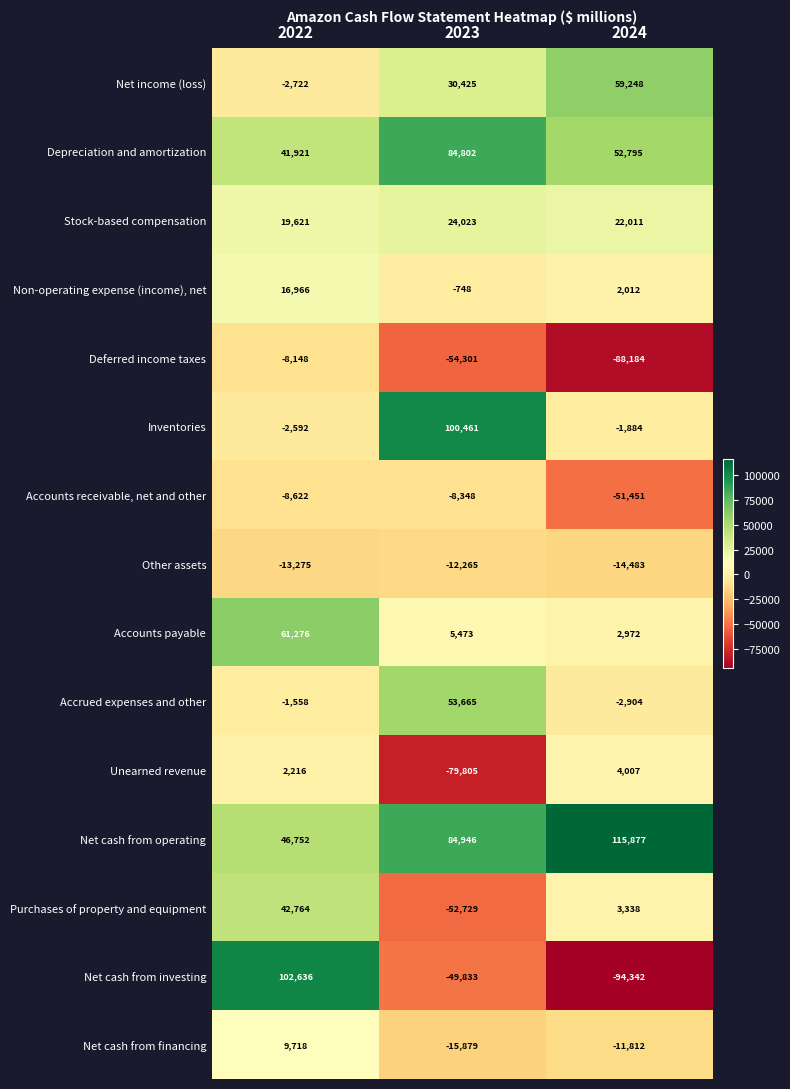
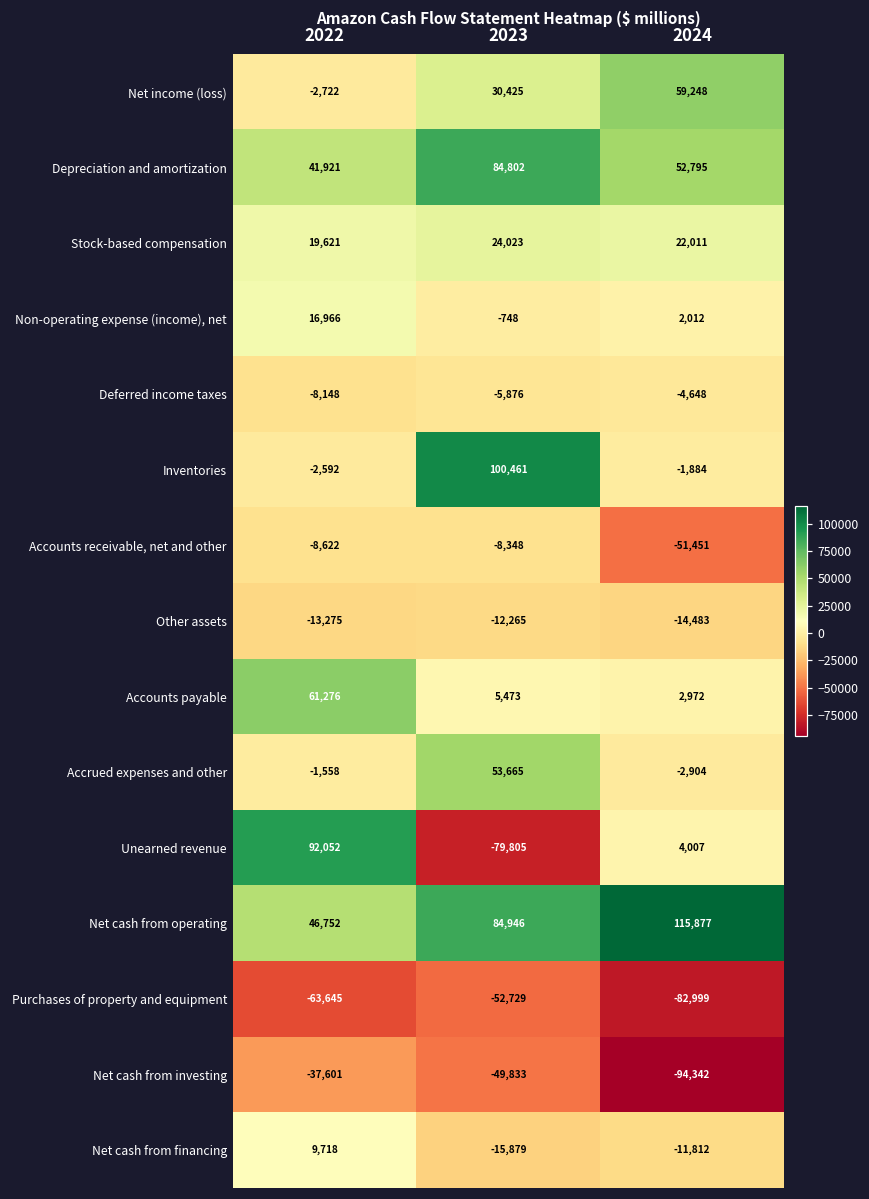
Deferred income taxes, 2023: -54,301 -> -5,876
Deferred income taxes, 2024: -88,184 -> -4,648
Unearned revenue, 2022: 2,216 -> 92,052
Purchases of property and equipment, 2022: 42,764 -> -63,645
Purchases of property and equipment, 2024: 3,338 -> -82,999
Net cash from investing, 2022: 102,636 -> -37,601
